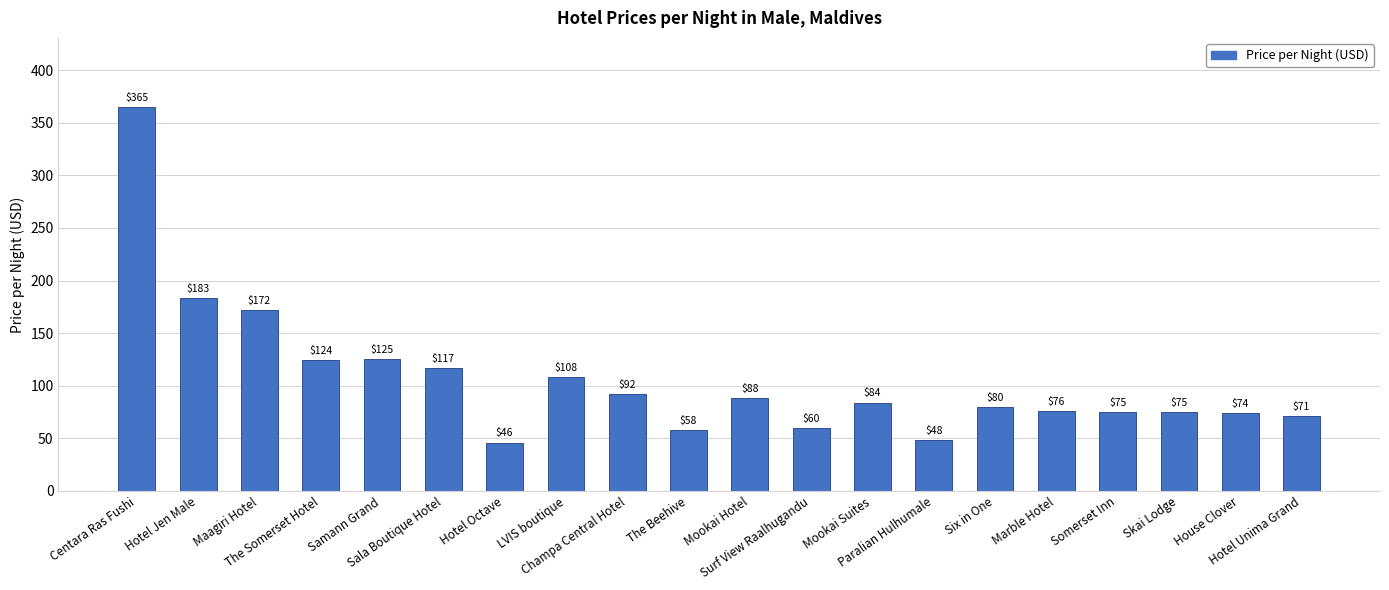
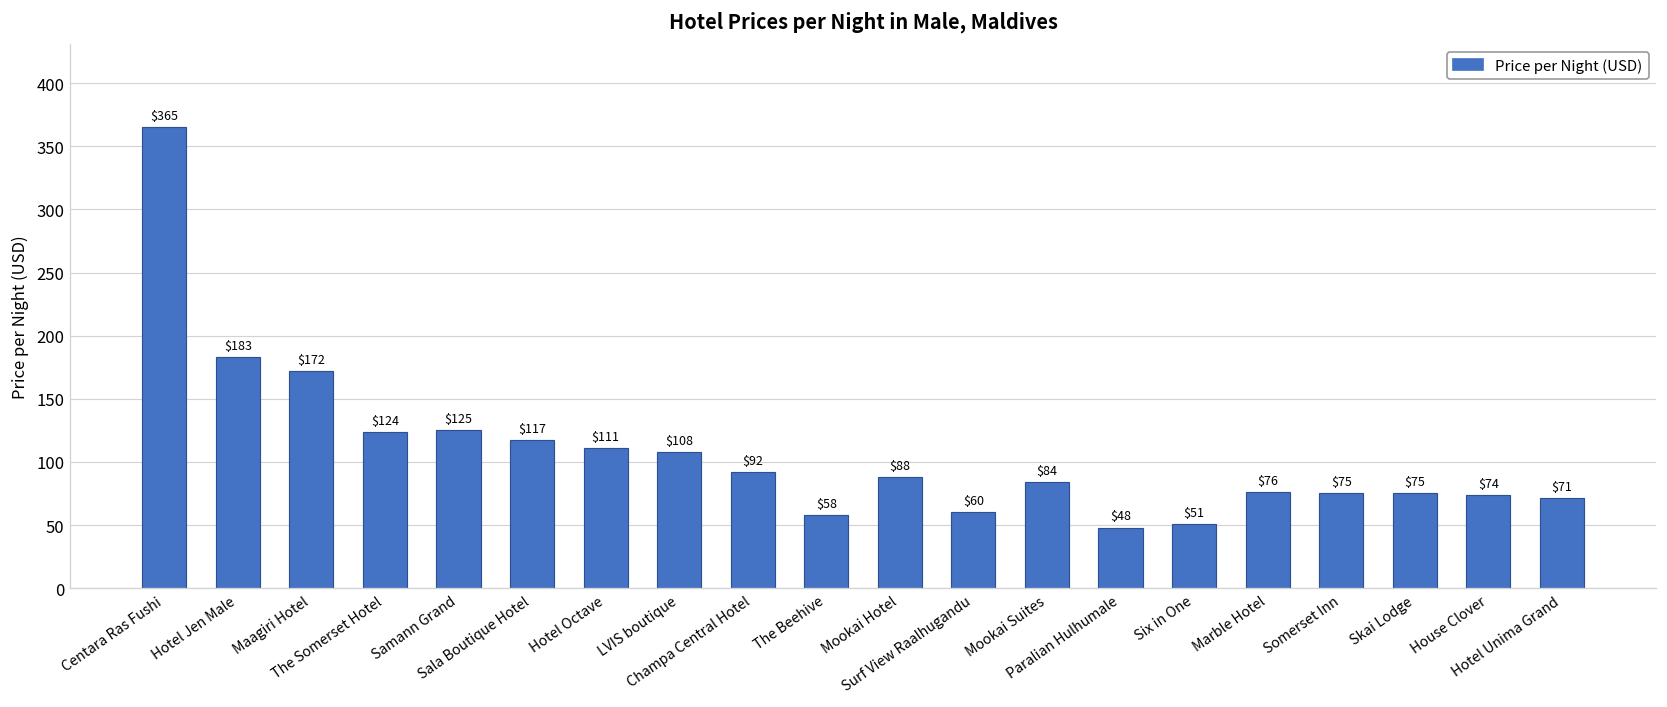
Hotel Octave: $46 -> $111
Six in One: $80 -> $51
